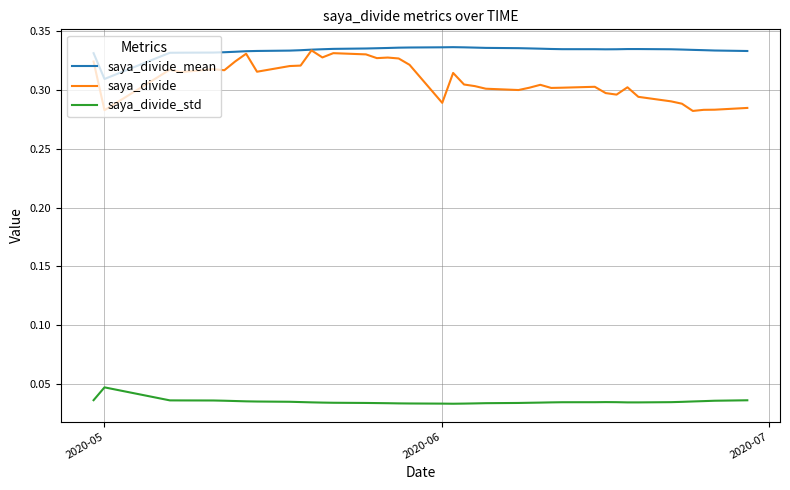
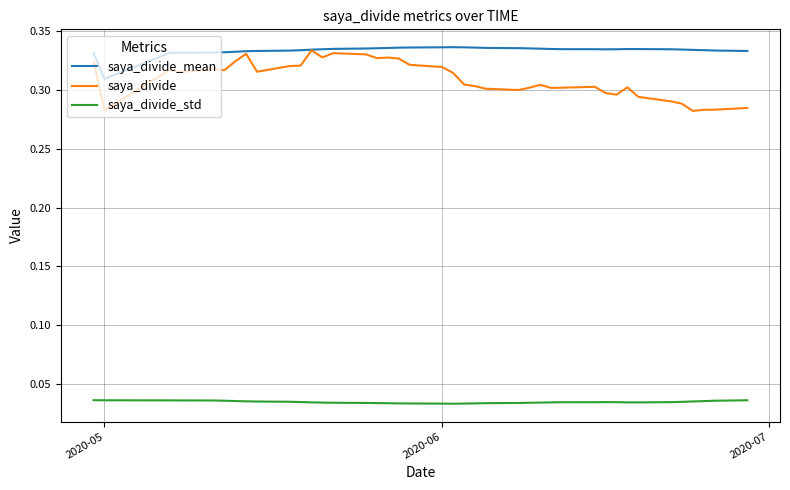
saya_divide_std, 2020-05: 0.047 -> 0.036
saya_divide, 2020-06: 0.289 -> 0.320
